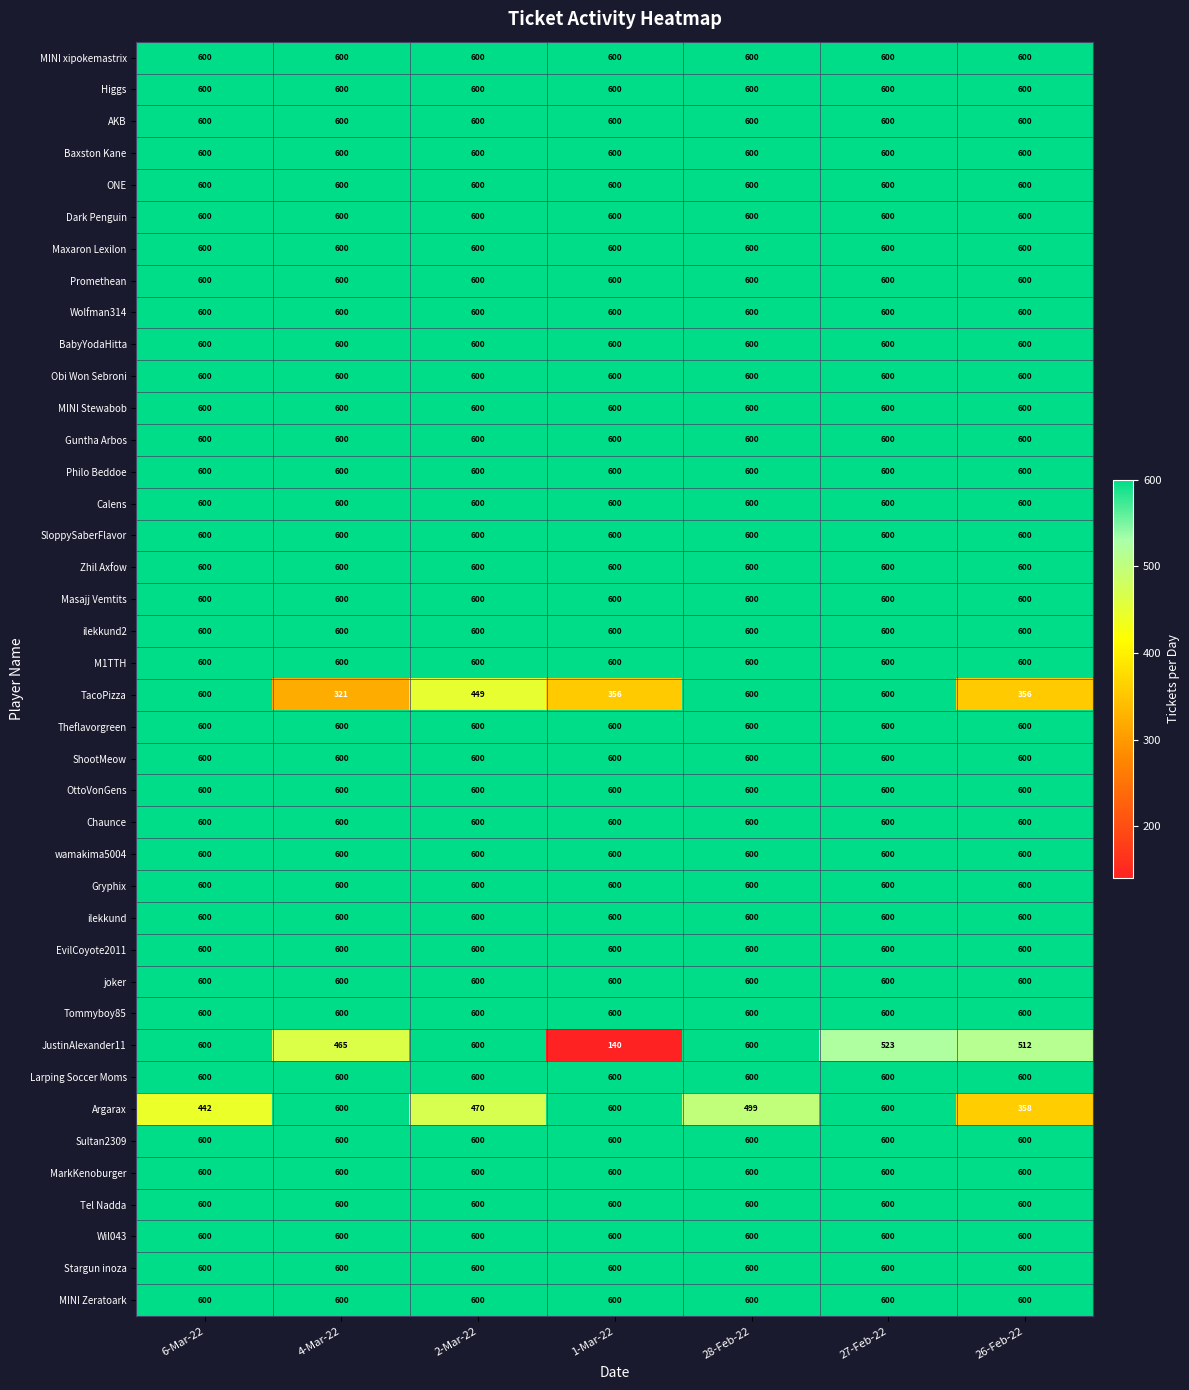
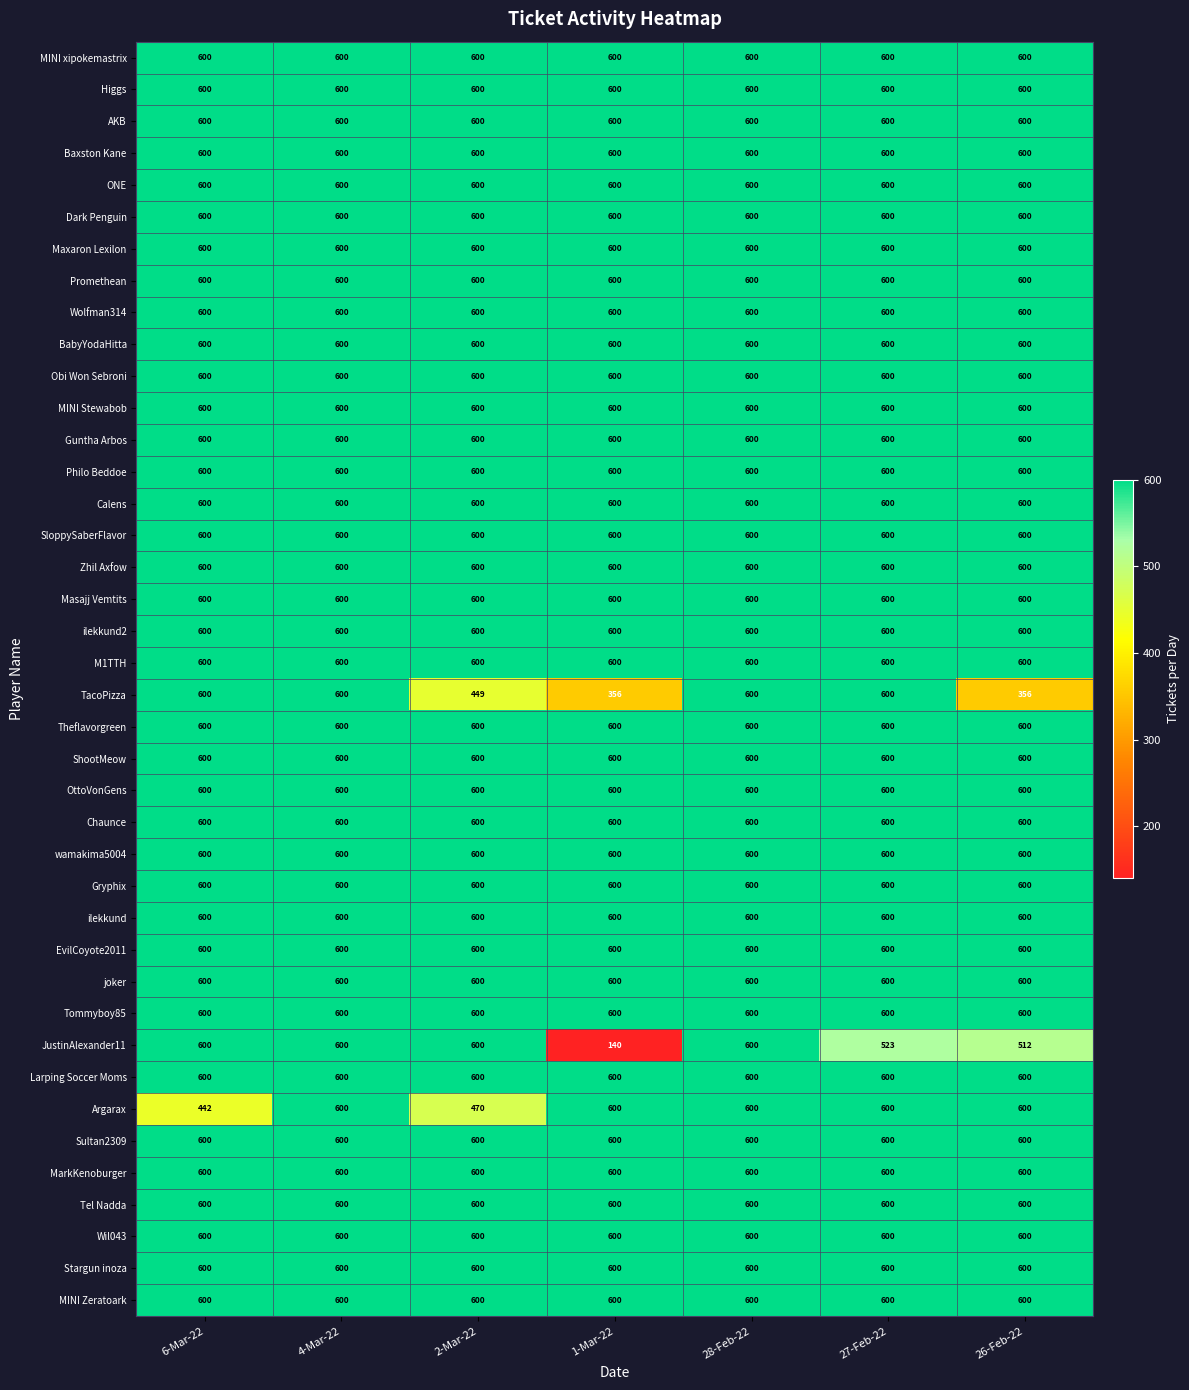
TacoPizza, 4-Mar-22: 321 -> 600
JustinAlexander11, 4-Mar-22: 465 -> 600
Argarax, 28-Feb-22: 499 -> 600
Argarax, 26-Feb-22: 358 -> 600
